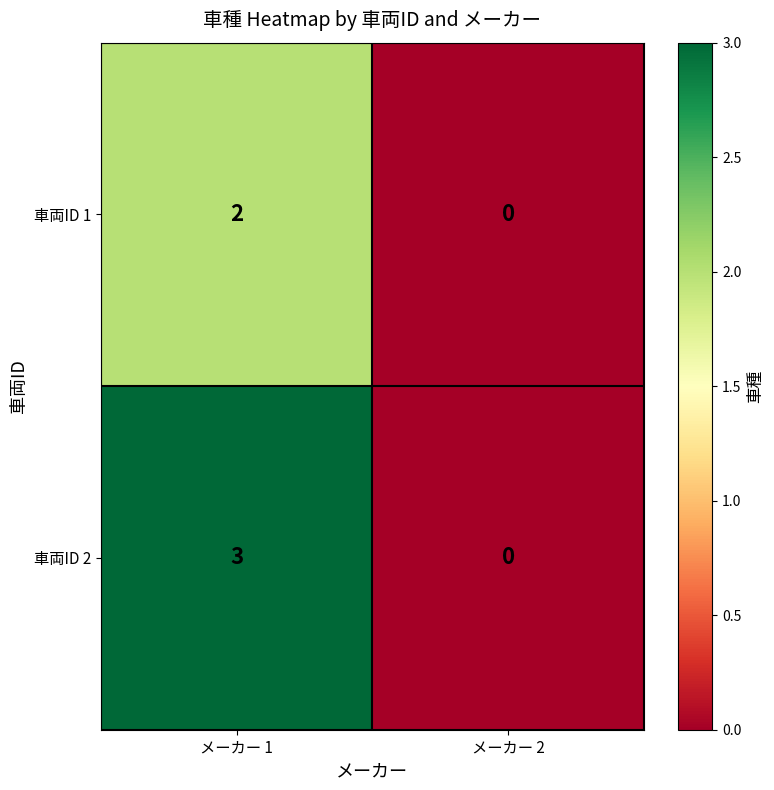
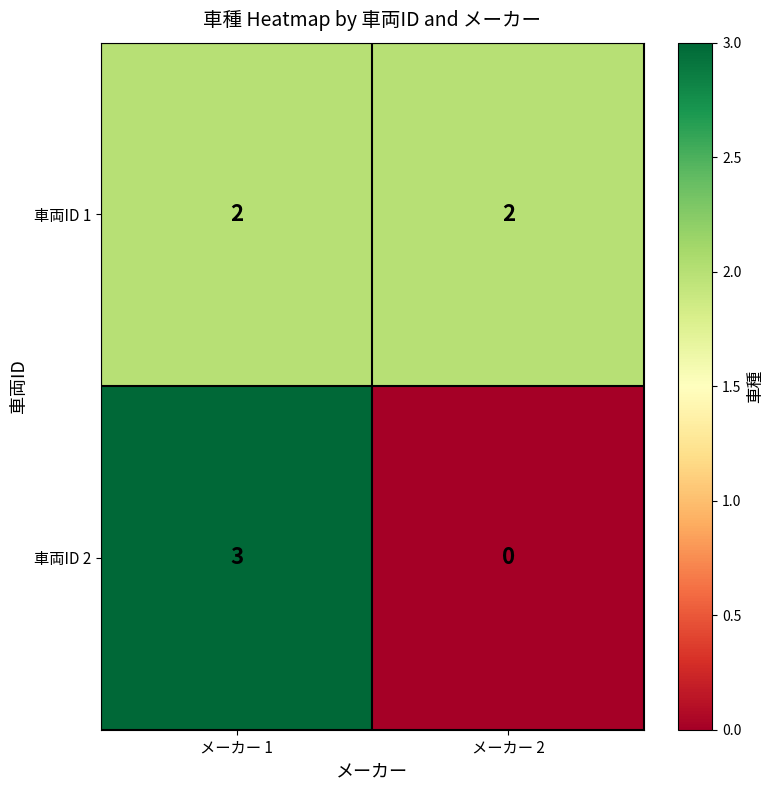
車両ID 1, メーカー 2: 0 -> 2
